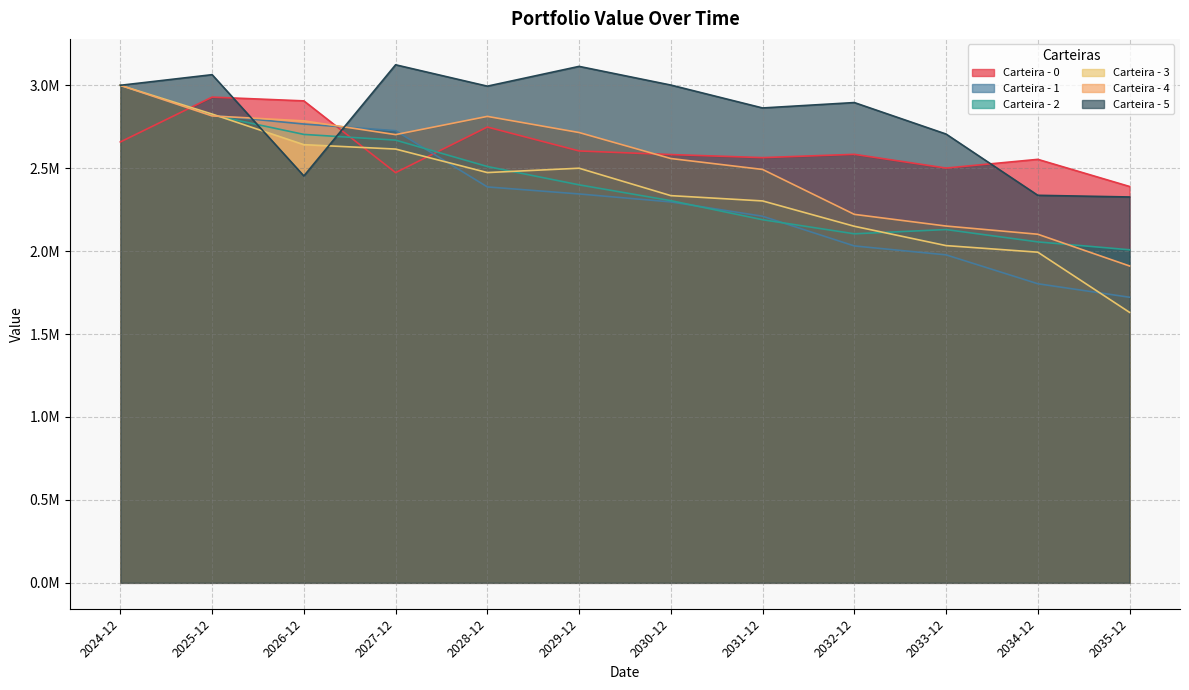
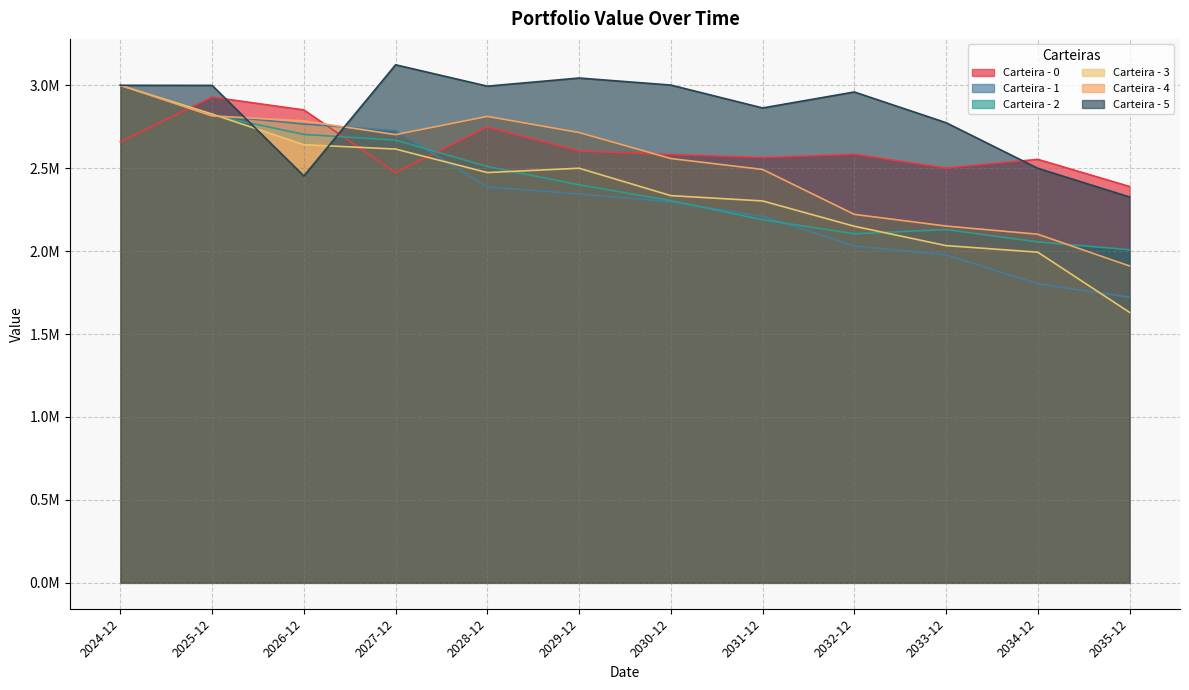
Carteira - 5, 2025-12: 3060000 -> 3000000
Carteira - 0, 2026-12: 2910000 -> 2850000
Carteira - 5, 2029-12: 3110000 -> 3040000
Carteira - 5, 2032-12: 2900000 -> 2960000
Carteira - 5, 2033-12: 2710000 -> 2770000
Carteira - 5, 2034-12: 2340000 -> 2500000
